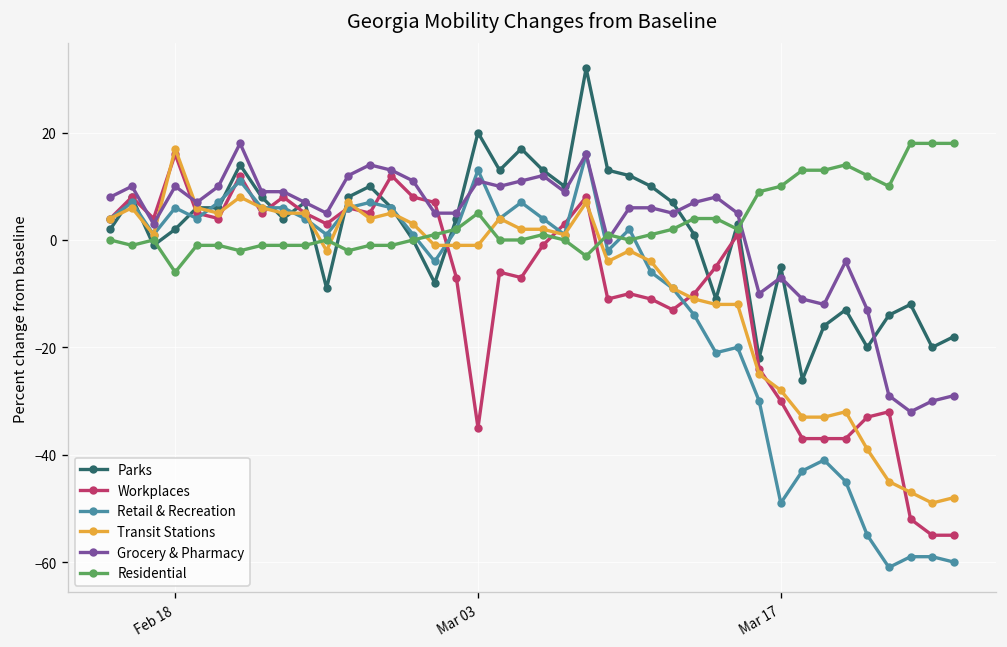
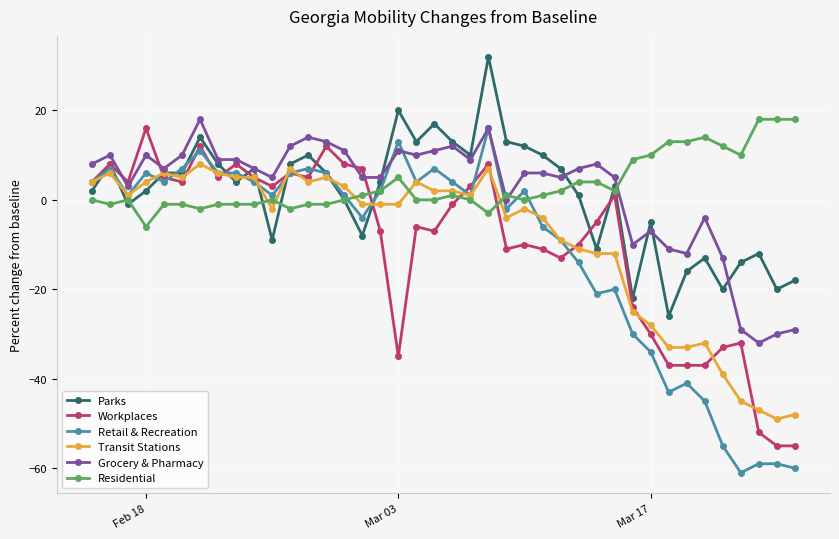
Transit Stations, Feb 18: 17 -> 4
Retail & Recreation, Mar 17: -49 -> -34
